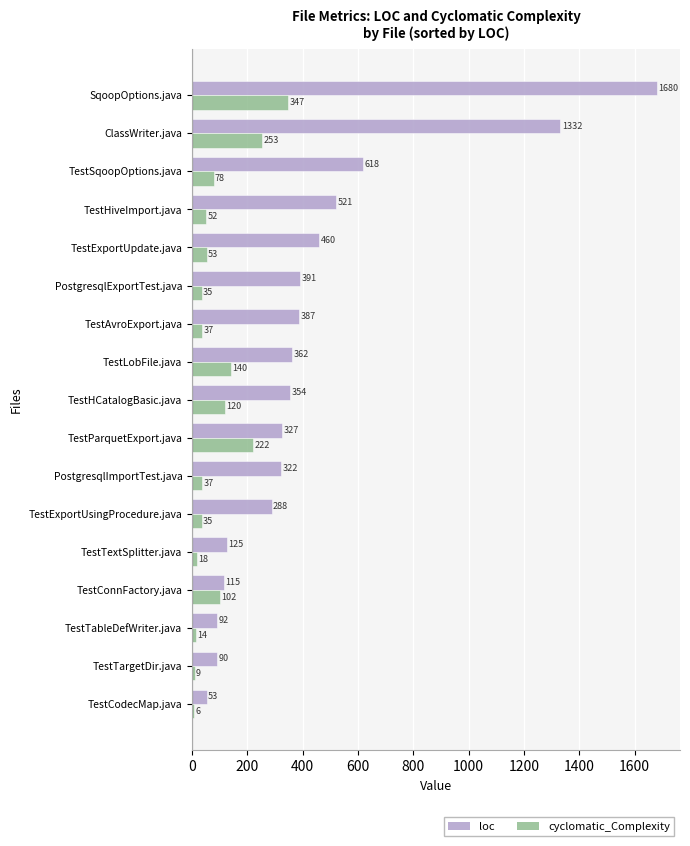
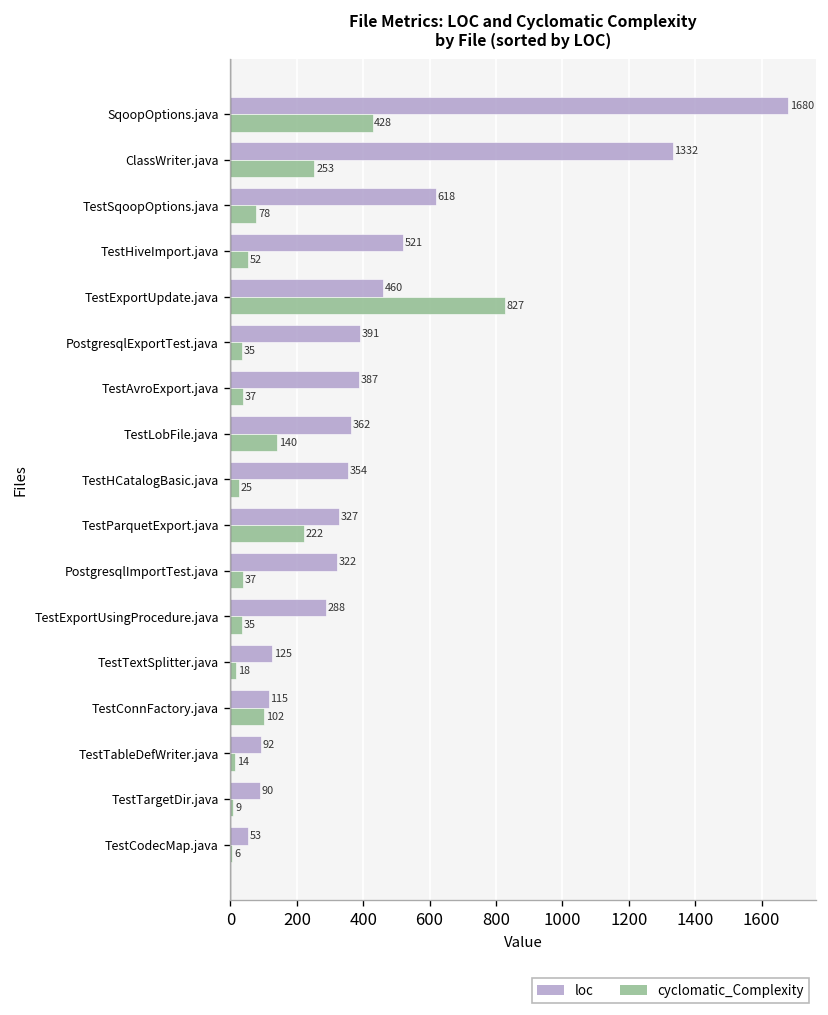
cyclomatic_Complexity, SqoopOptions.java: 347 -> 428
cyclomatic_Complexity, TestExportUpdate.java: 53 -> 827
cyclomatic_Complexity, TestHCatalogBasic.java: 120 -> 25
